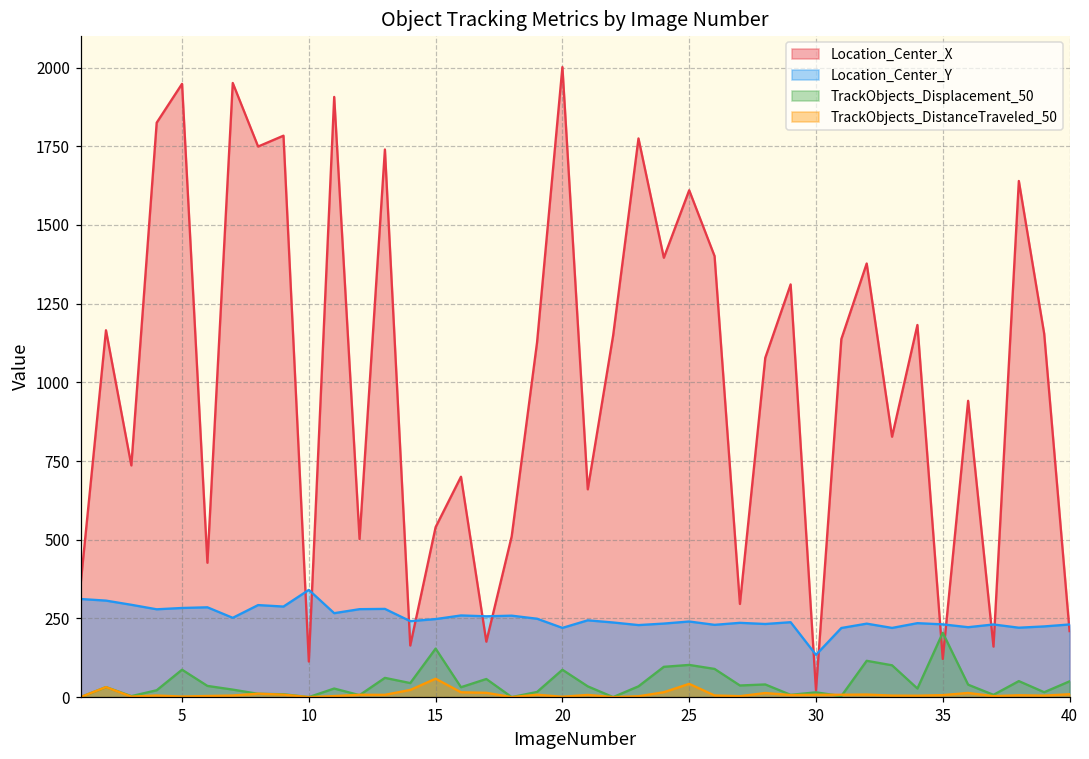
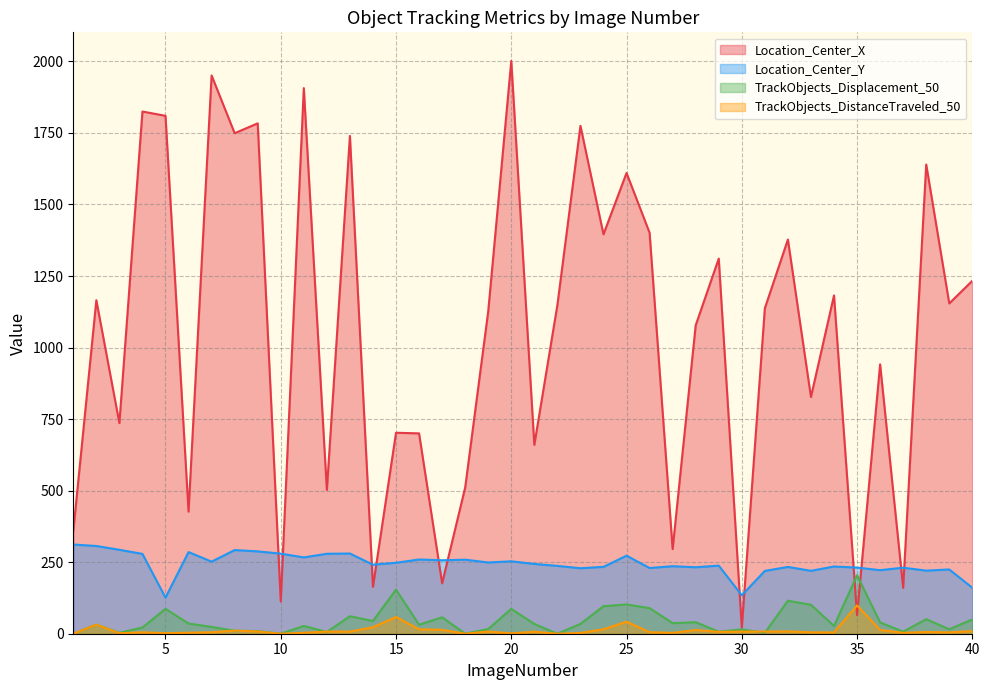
Location_Center_X, 5: 1950 -> 1810
Location_Center_Y, 5: 280 -> 130
Location_Center_Y, 10: 340 -> 280
Location_Center_X, 15: 540 -> 700
Location_Center_Y, 20: 220 -> 250
Location_Center_Y, 25: 240 -> 270
Location_Center_X, 35: 120 -> 70
TrackObjects_DistanceTraveled_50, 35: 10 -> 100
Location_Center_X, 40: 210 -> 1230
Location_Center_Y, 40: 230 -> 160
